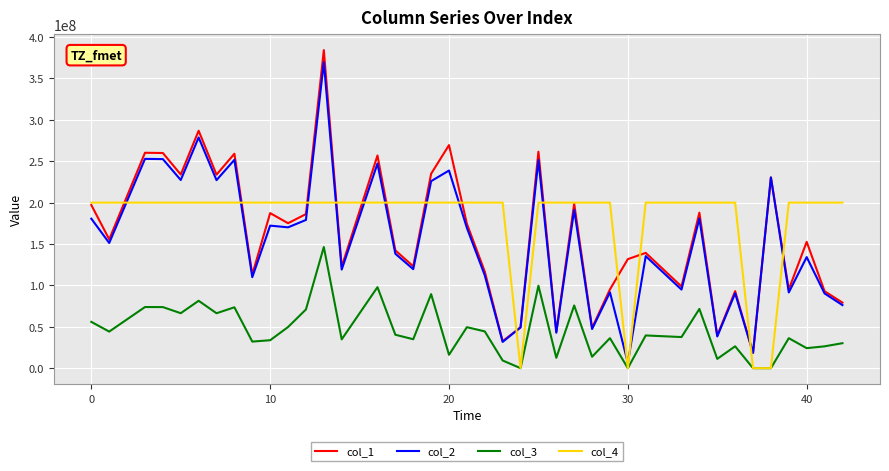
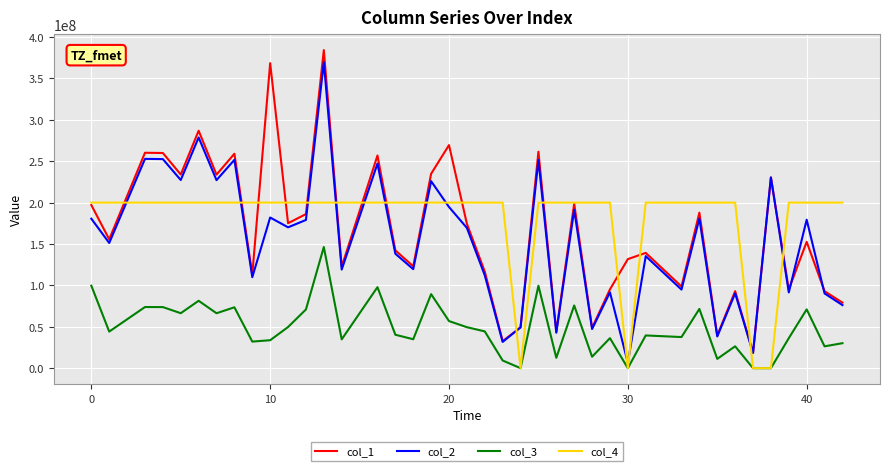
col_3, 0: 60000000 -> 100000000
col_1, 10: 190000000 -> 370000000
col_2, 10: 170000000 -> 180000000
col_2, 20: 240000000 -> 190000000
col_3, 20: 20000000 -> 60000000
col_2, 40: 130000000 -> 180000000
col_3, 40: 20000000 -> 70000000
